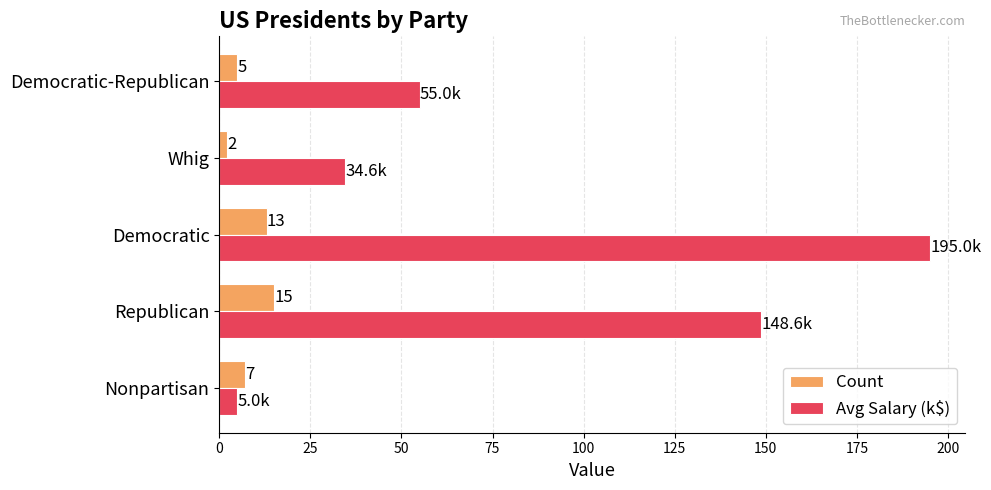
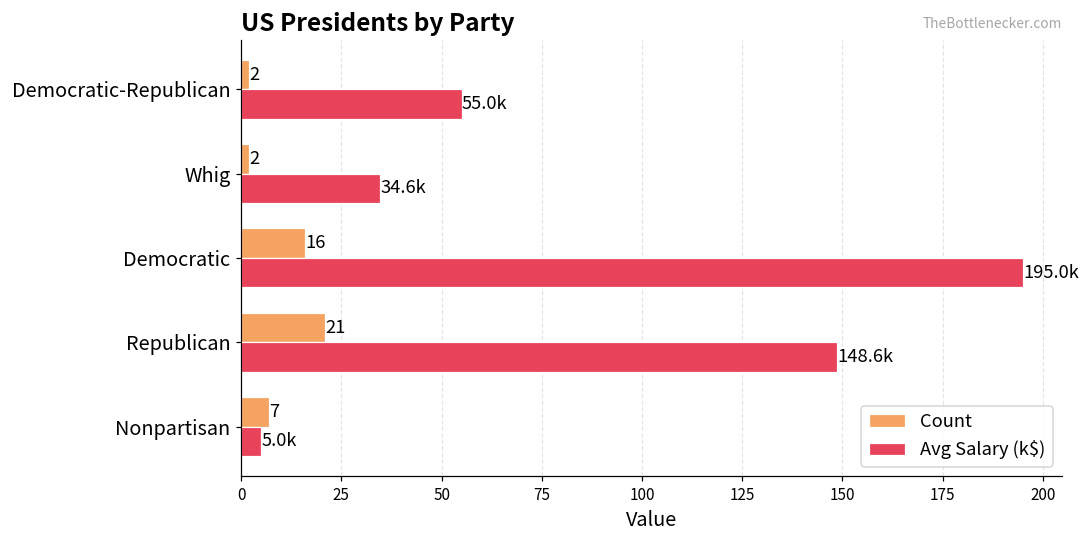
Count, Democratic-Republican: 5 -> 2
Count, Democratic: 13 -> 16
Count, Republican: 15 -> 21
